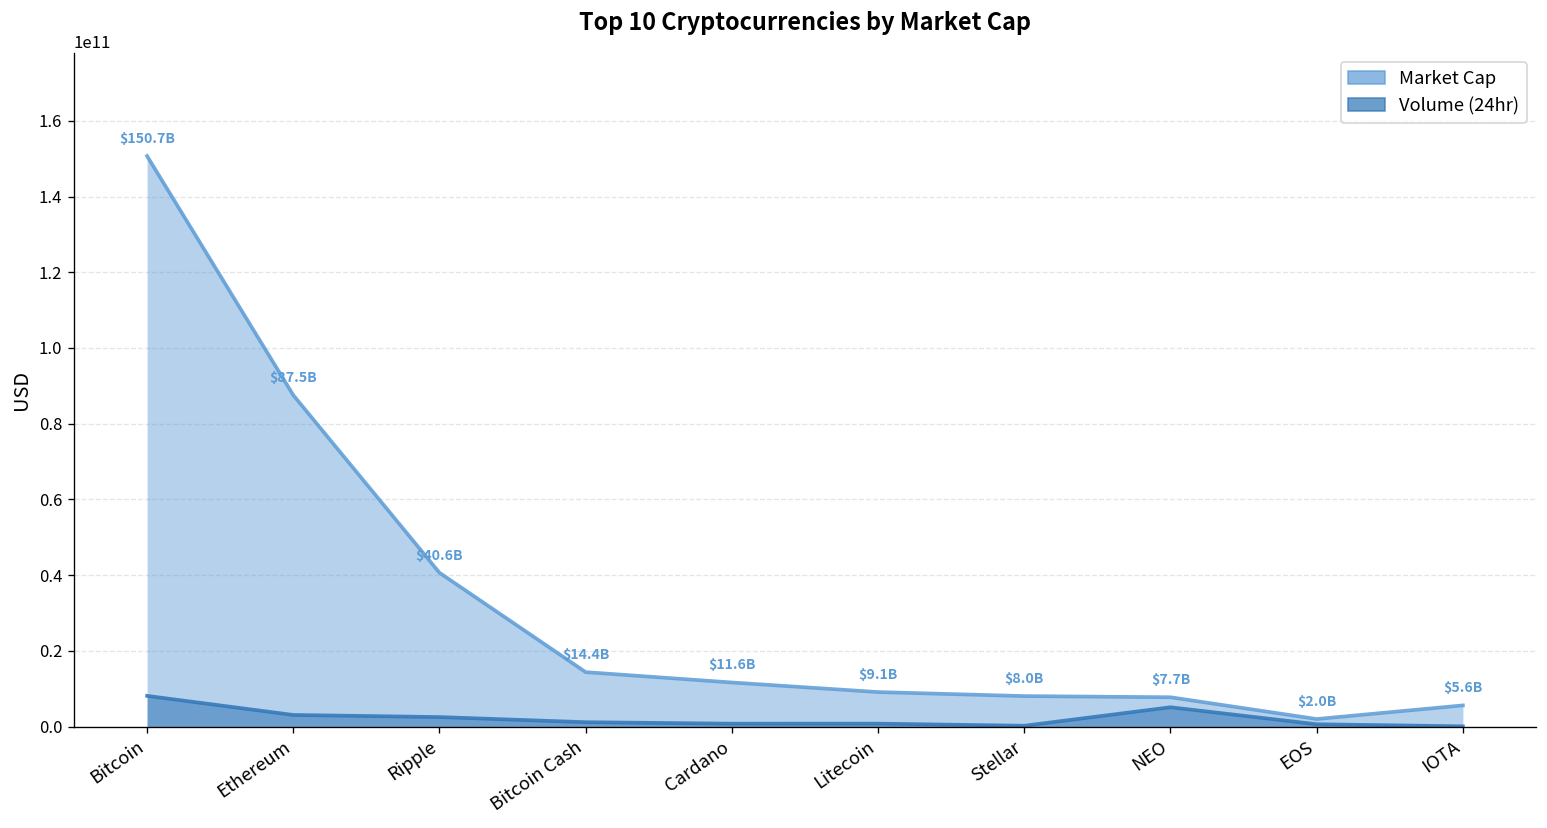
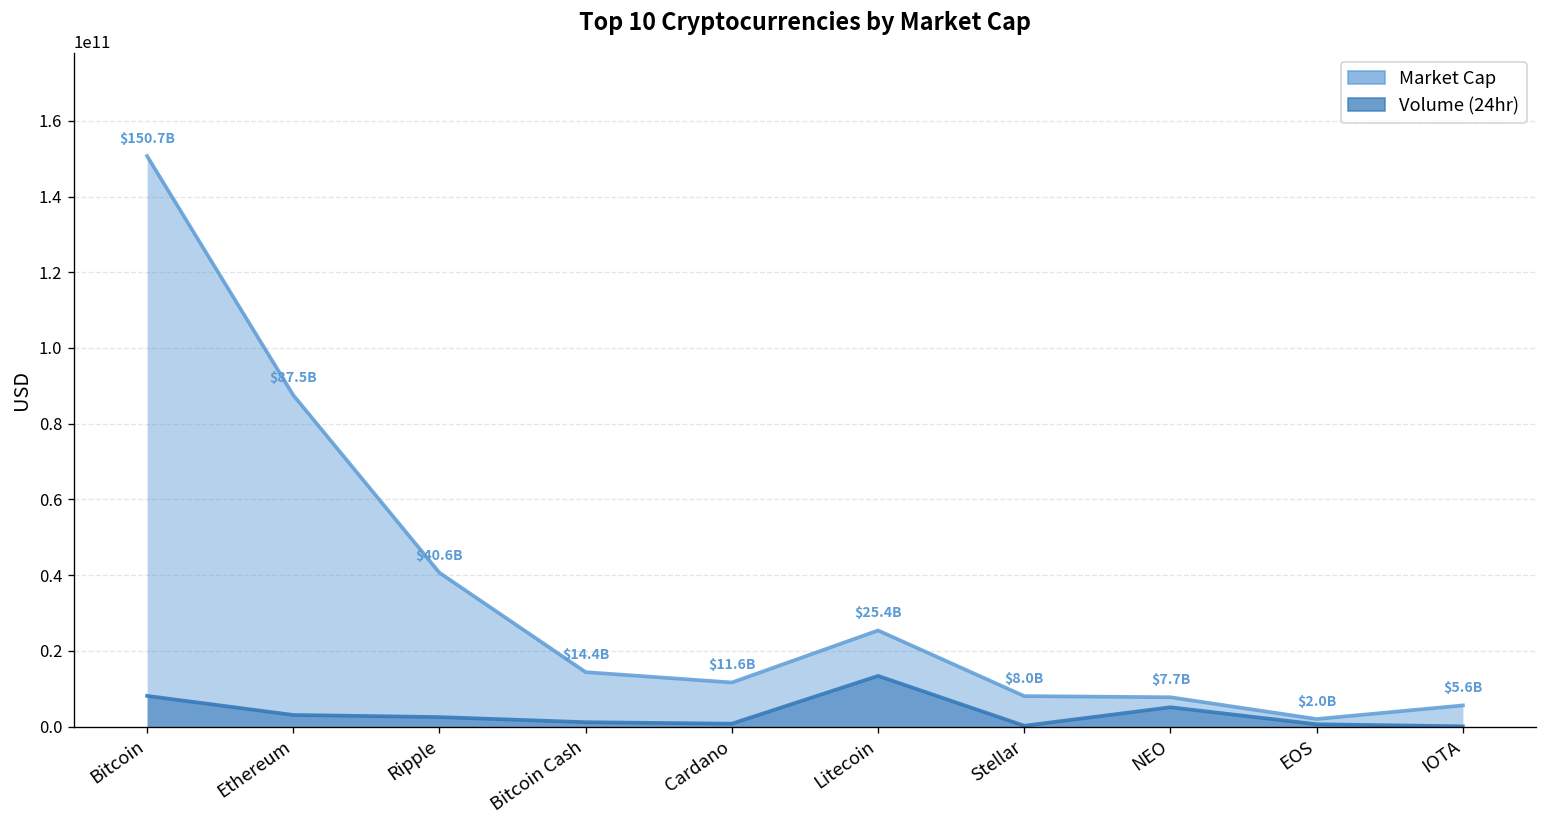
Market Cap, Litecoin: $9.1B -> $25.4B
Volume (24hr), Litecoin: 1000000000 -> 13000000000
